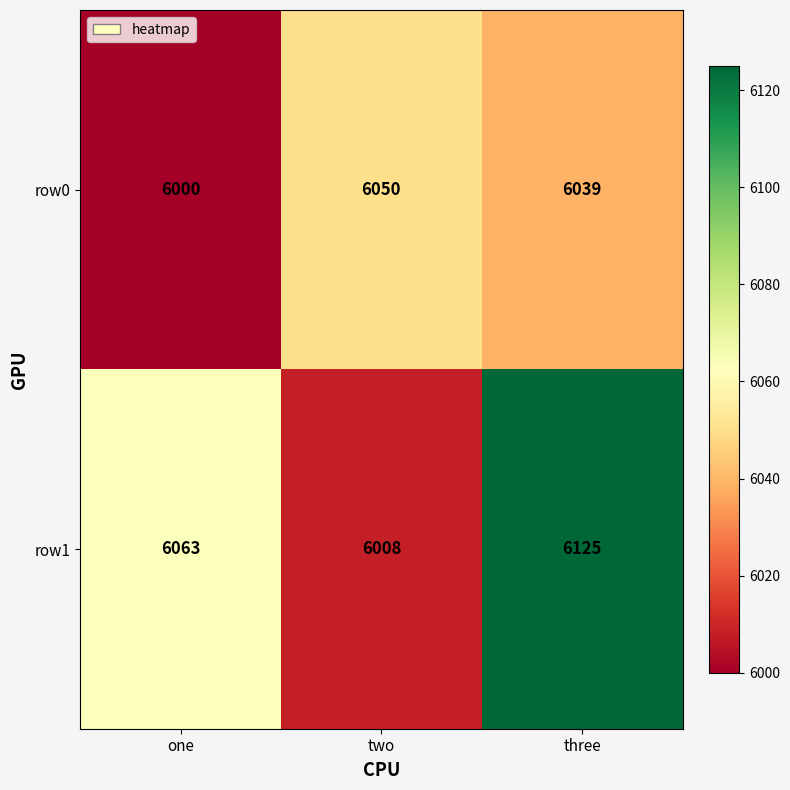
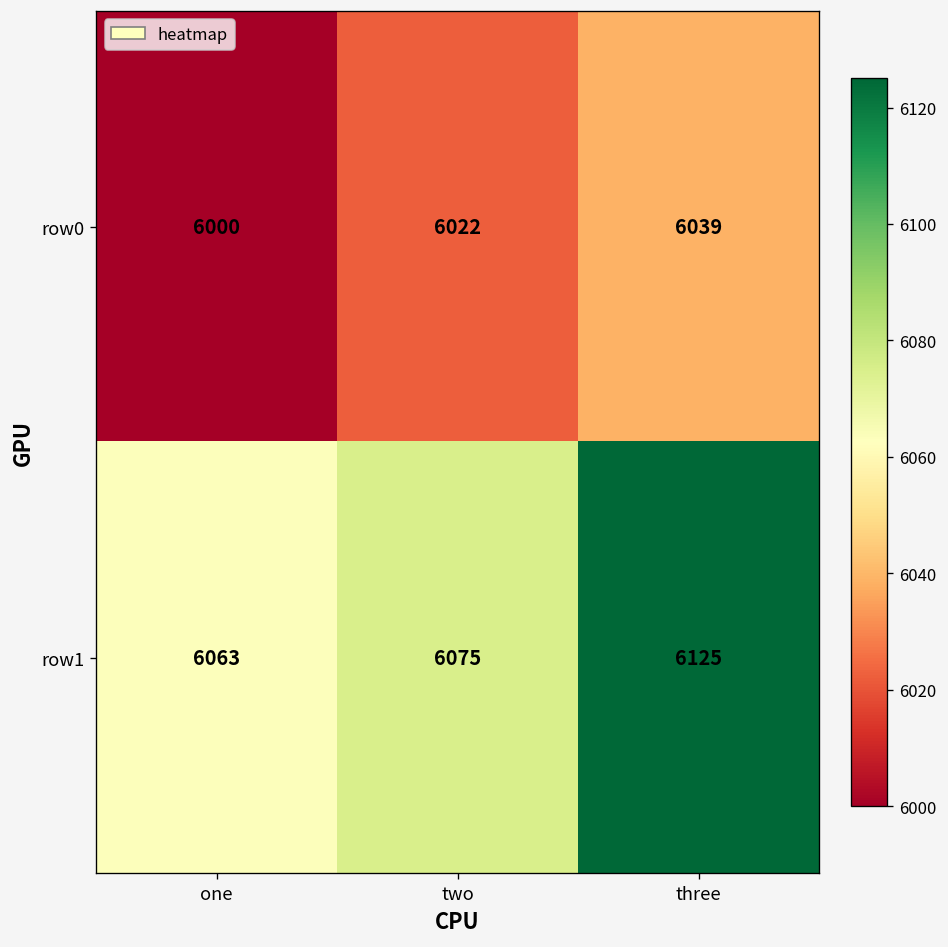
row0, two: 6050 -> 6022
row1, two: 6008 -> 6075
